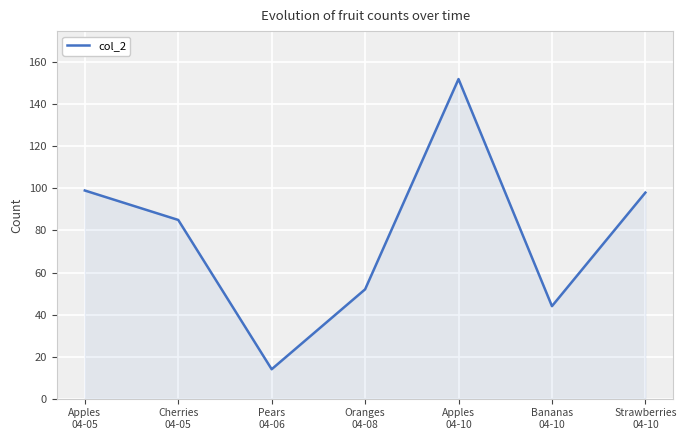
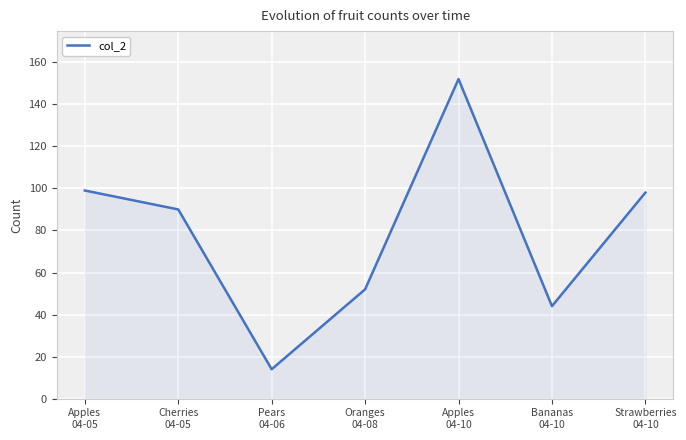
Cherries 04-05: 85 -> 90
